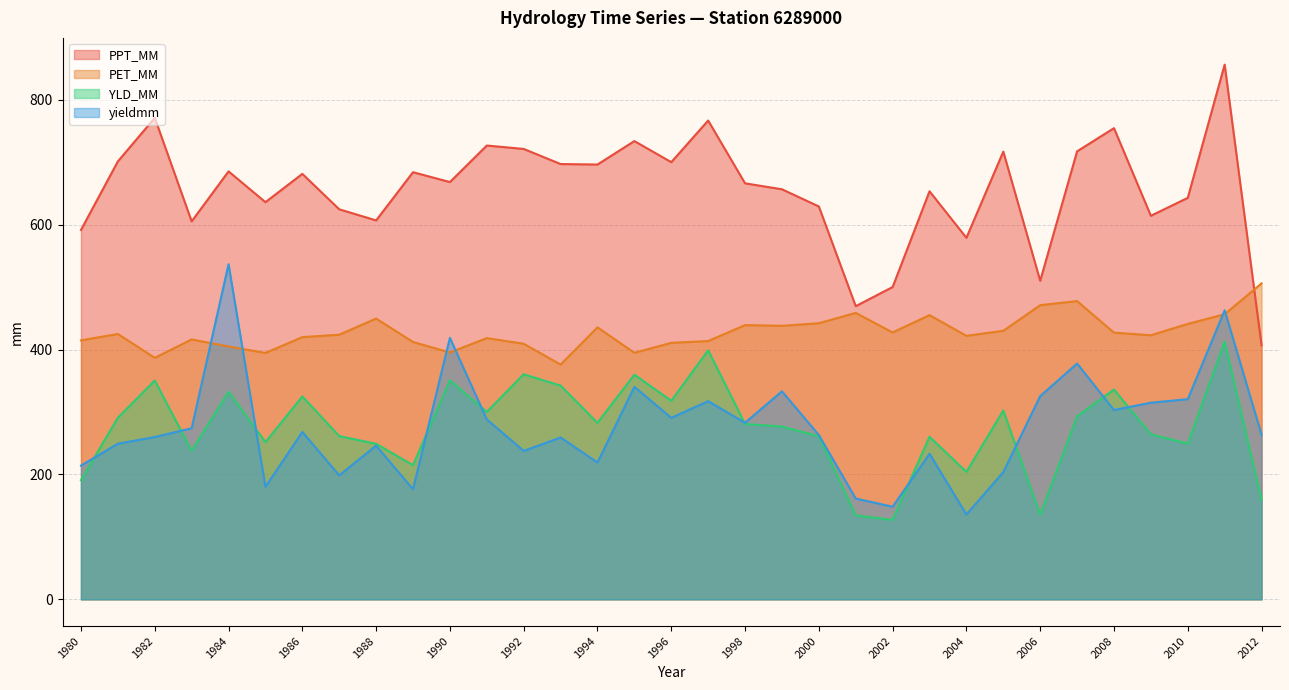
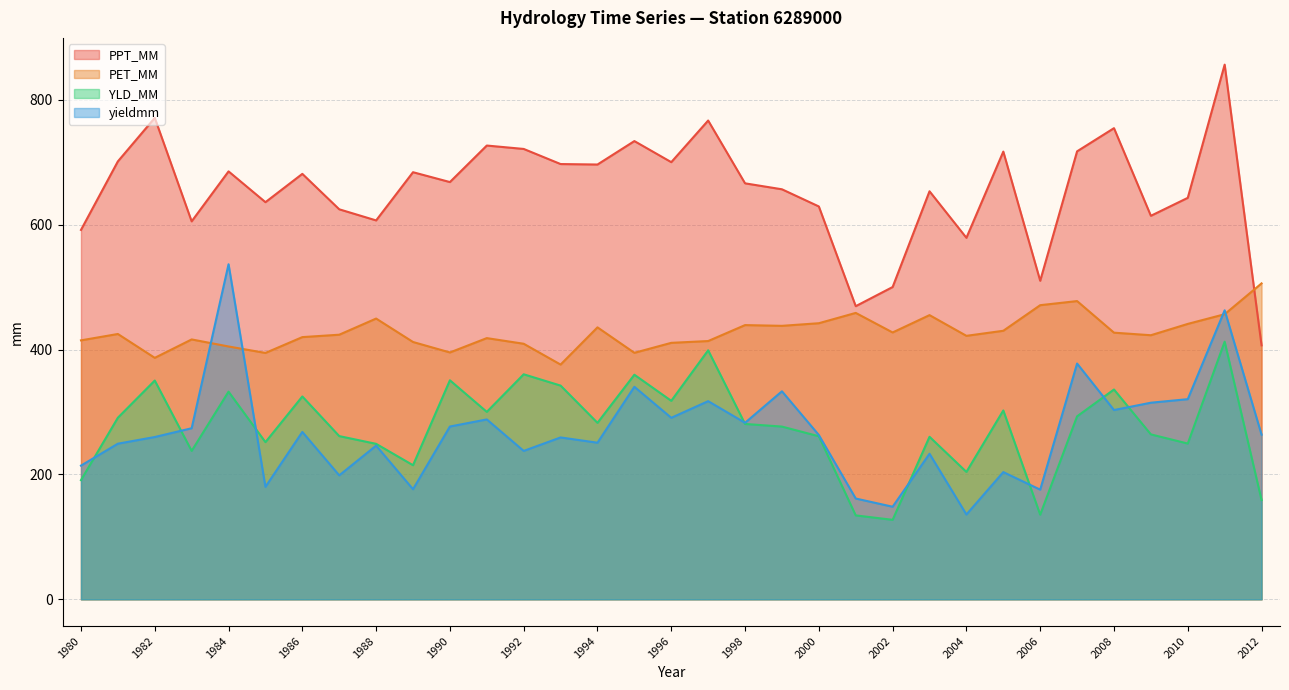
yieldmm, 1990: 420 -> 280
yieldmm, 1994: 220 -> 250
yieldmm, 2006: 330 -> 180
